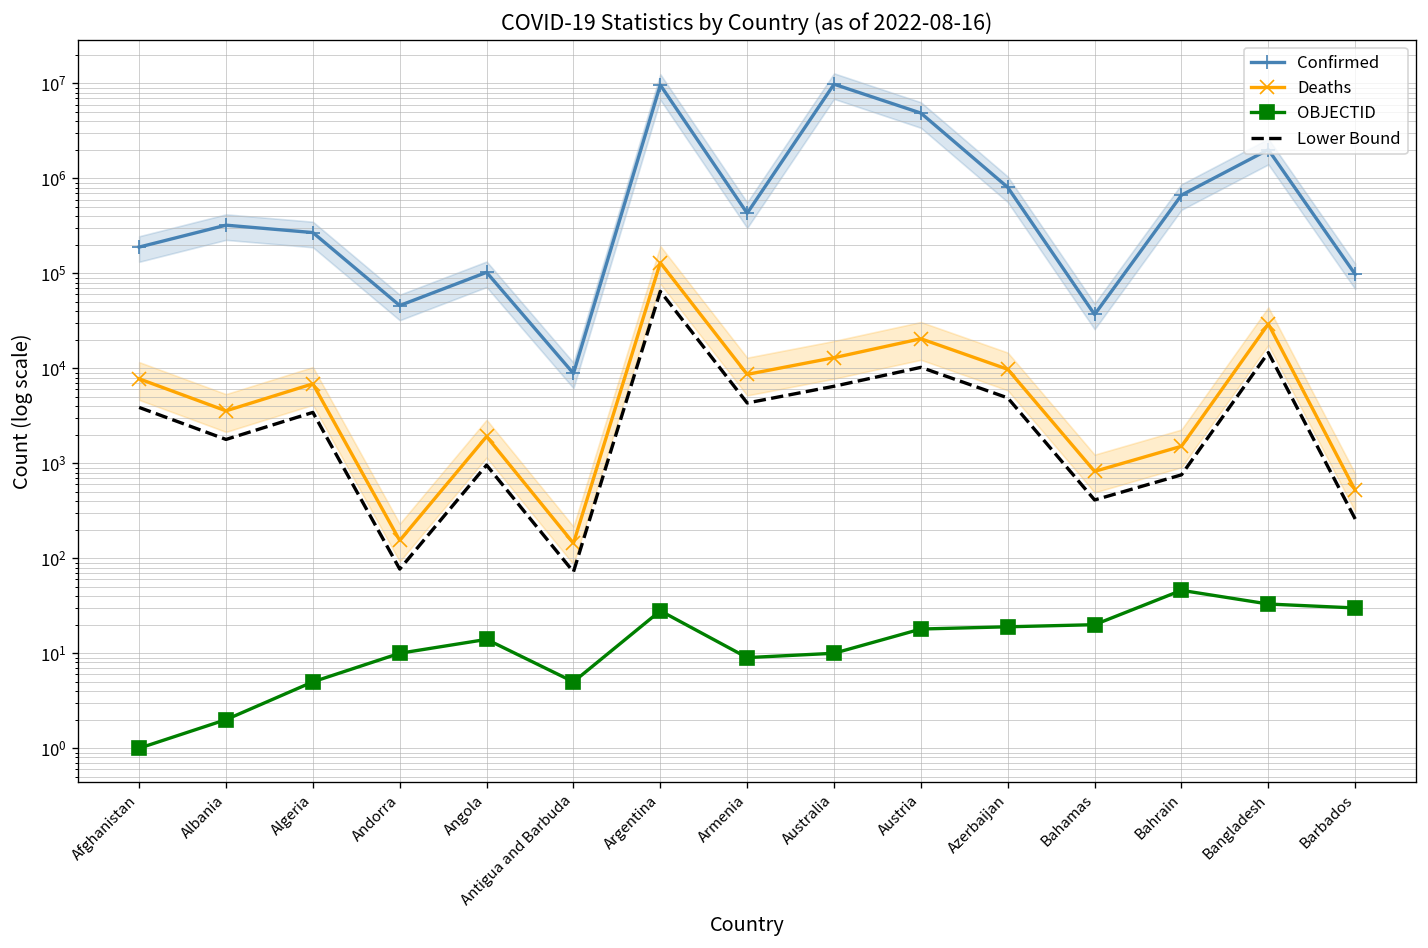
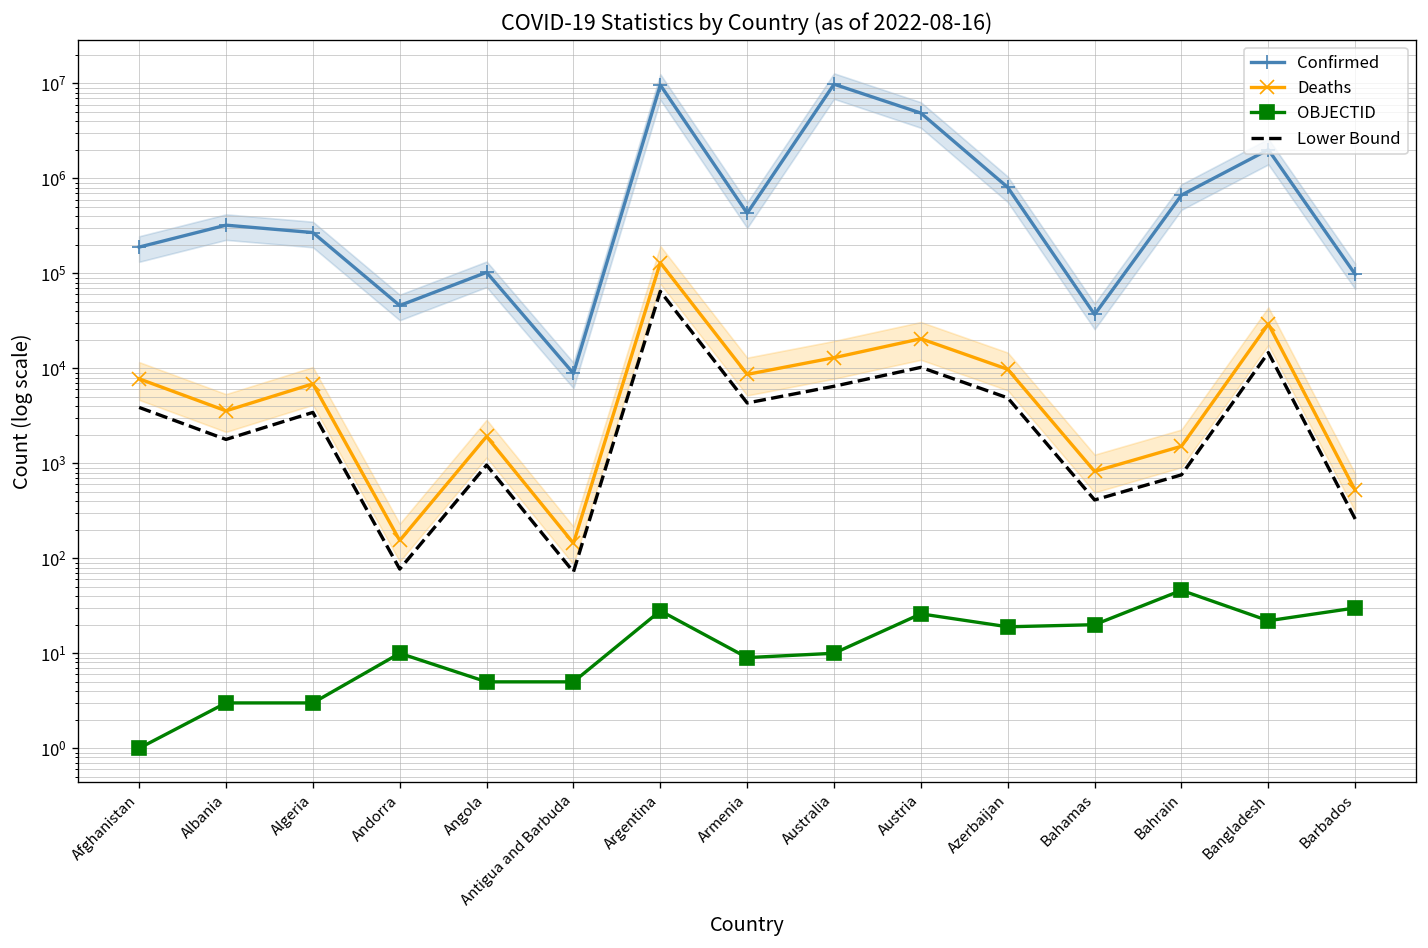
OBJECTID, Albania: 2 -> 3
OBJECTID, Algeria: 5 -> 3
OBJECTID, Angola: 14 -> 5
OBJECTID, Austria: 18 -> 26
OBJECTID, Bangladesh: 33 -> 22
